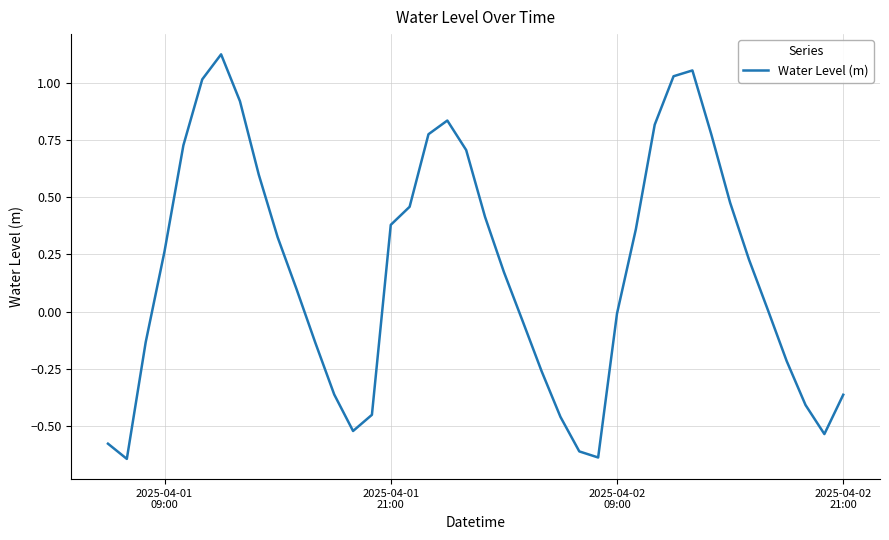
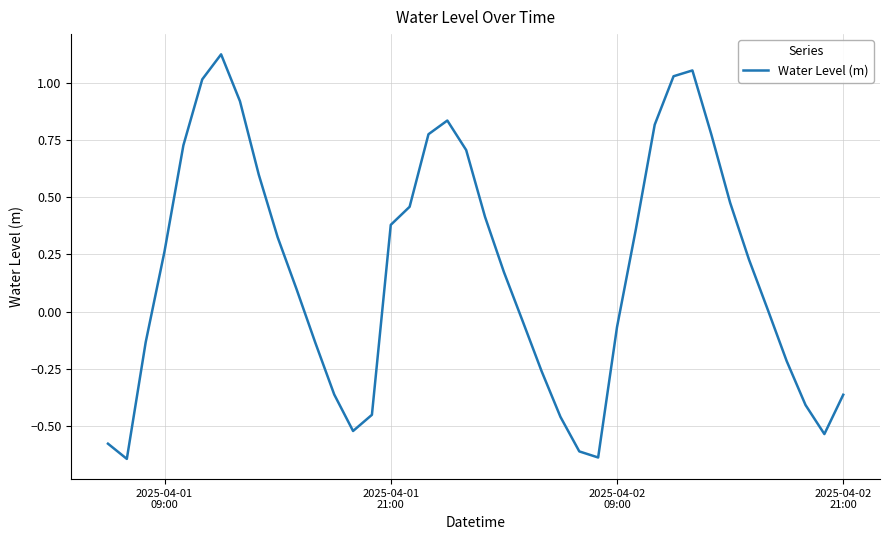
2025-04-02 09:00: -0.01 -> -0.07
